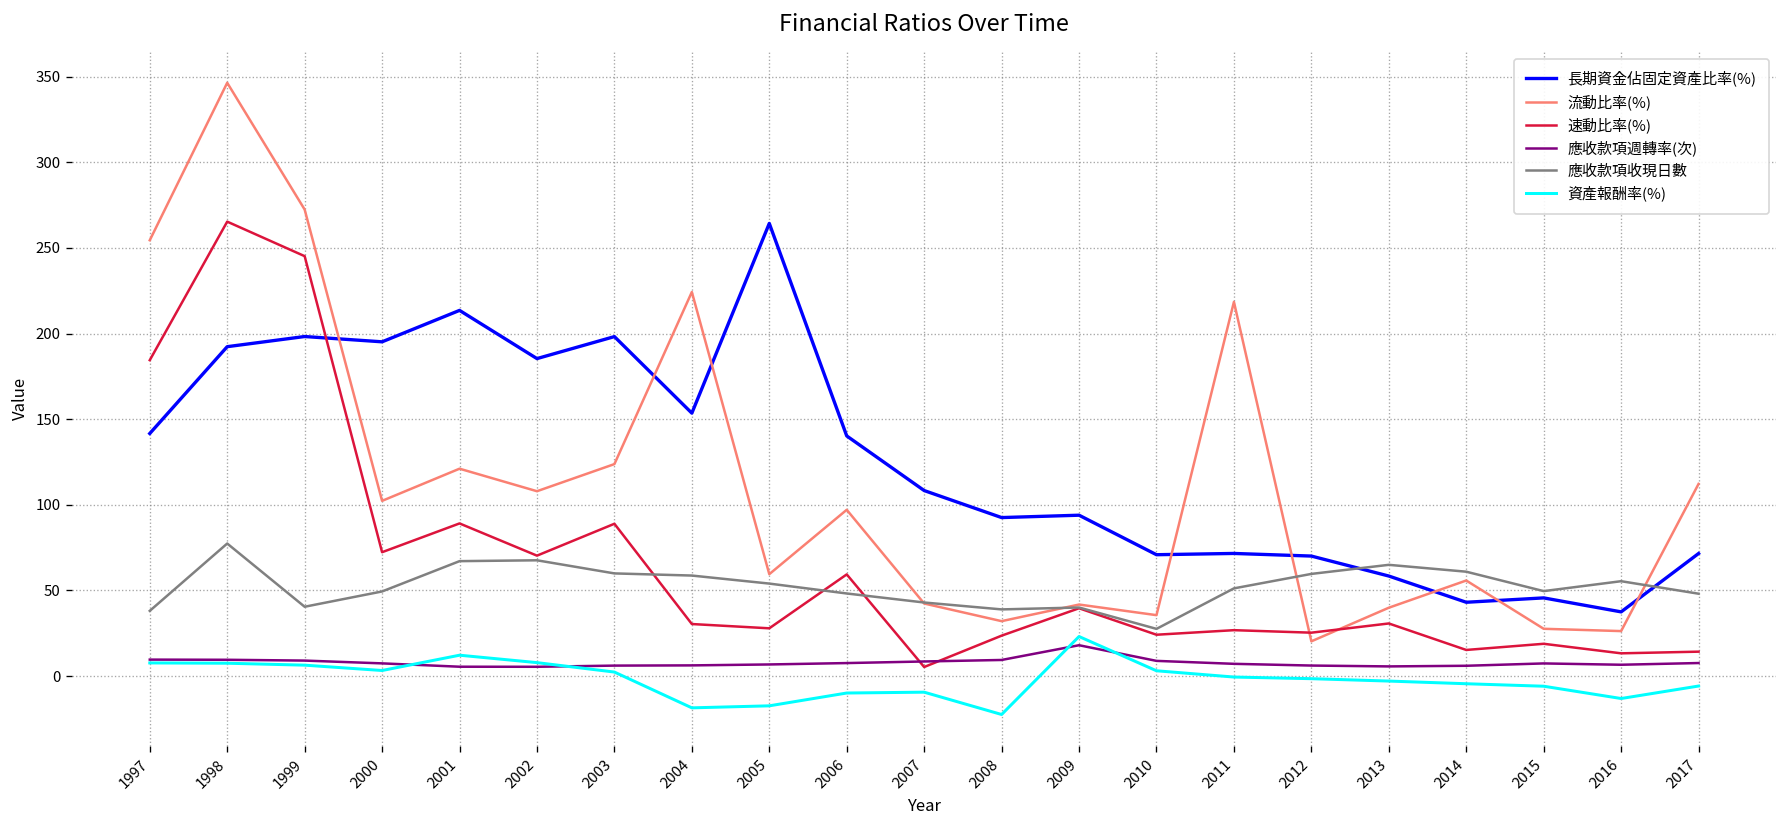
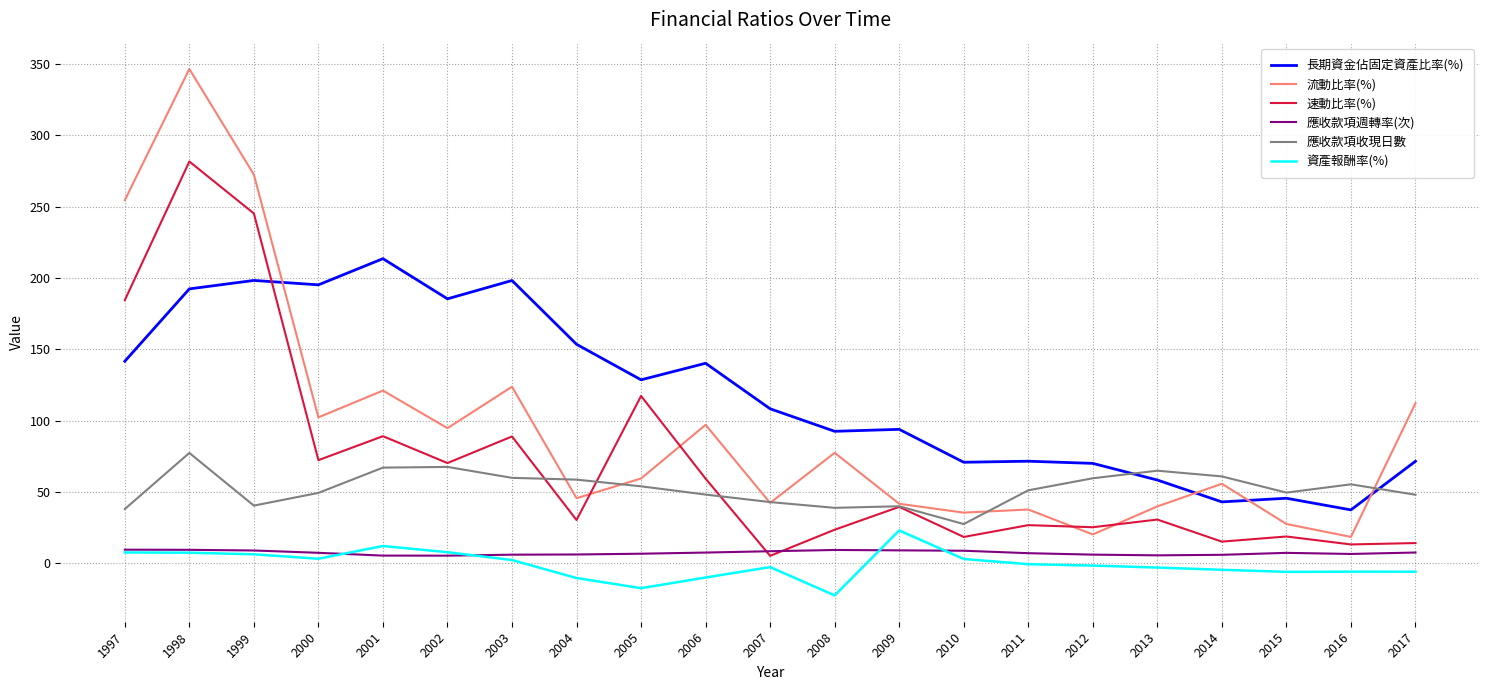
速動比率(%), 1998: 265 -> 282
流動比率(%), 2002: 108 -> 95
流動比率(%), 2004: 224 -> 46
資產報酬率(%), 2004: -19 -> -10
長期資金佔固定資產比率(%), 2005: 264 -> 129
速動比率(%), 2005: 28 -> 117
資產報酬率(%), 2007: -9 -> -3
流動比率(%), 2008: 32 -> 77
應收款項週轉率(次), 2009: 18 -> 9
速動比率(%), 2010: 24 -> 19
流動比率(%), 2011: 219 -> 38
流動比率(%), 2016: 26 -> 19
資產報酬率(%), 2016: -13 -> -6
